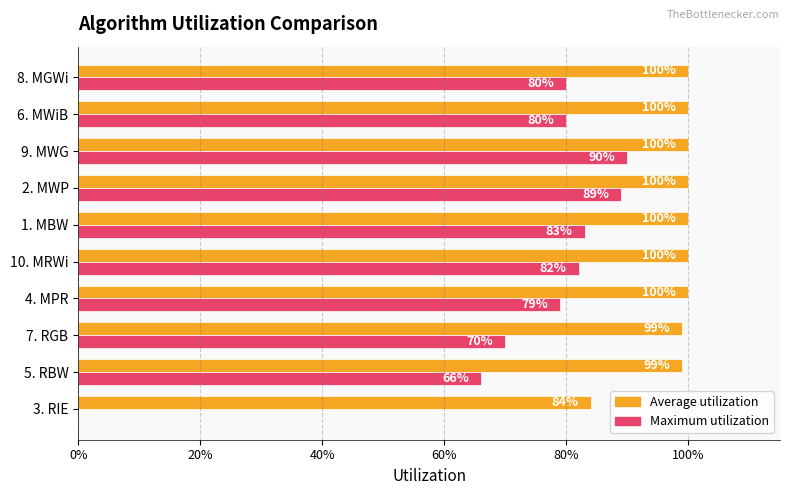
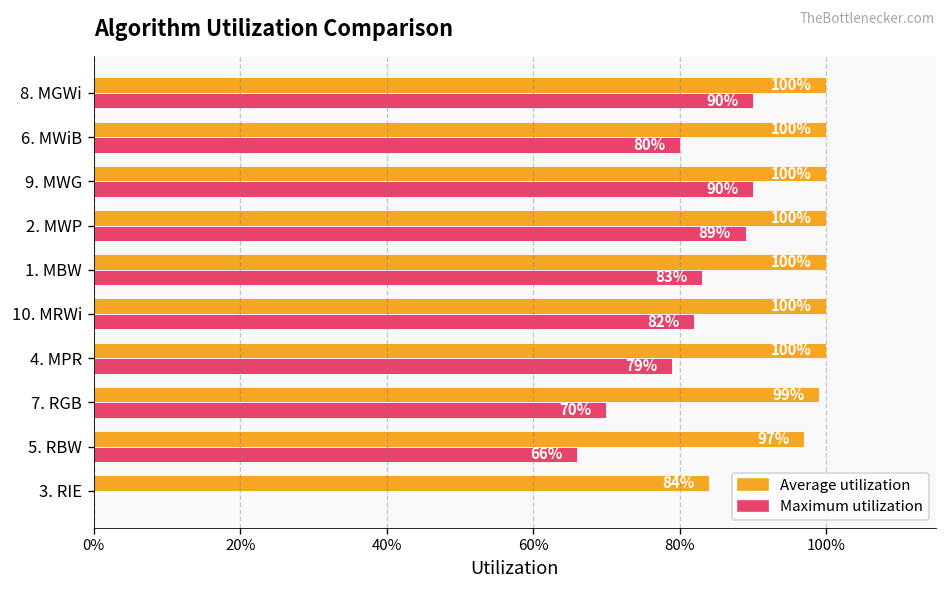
Maximum utilization, 8. MGWi: 80% -> 90%
Average utilization, 5. RBW: 99% -> 97%
